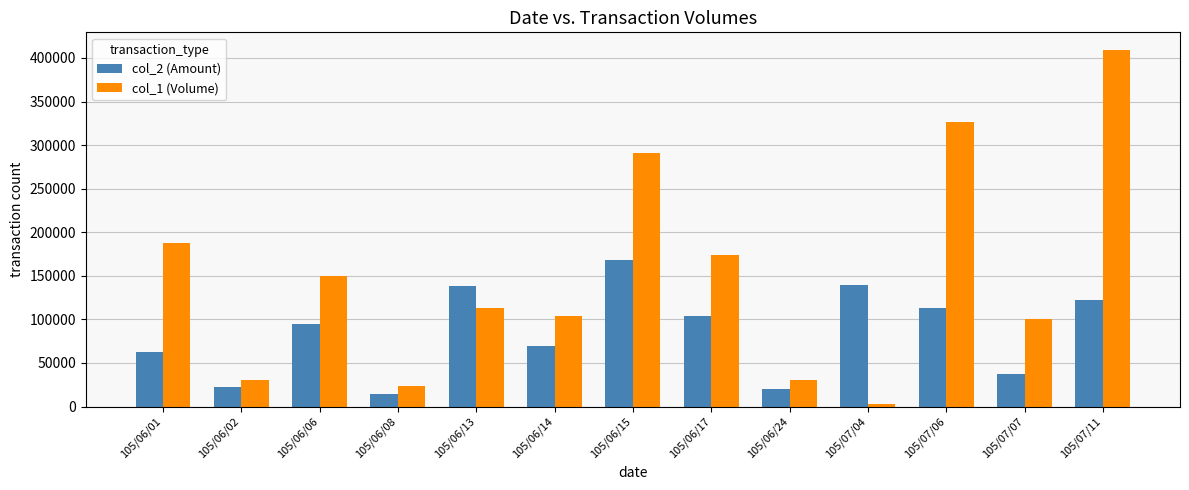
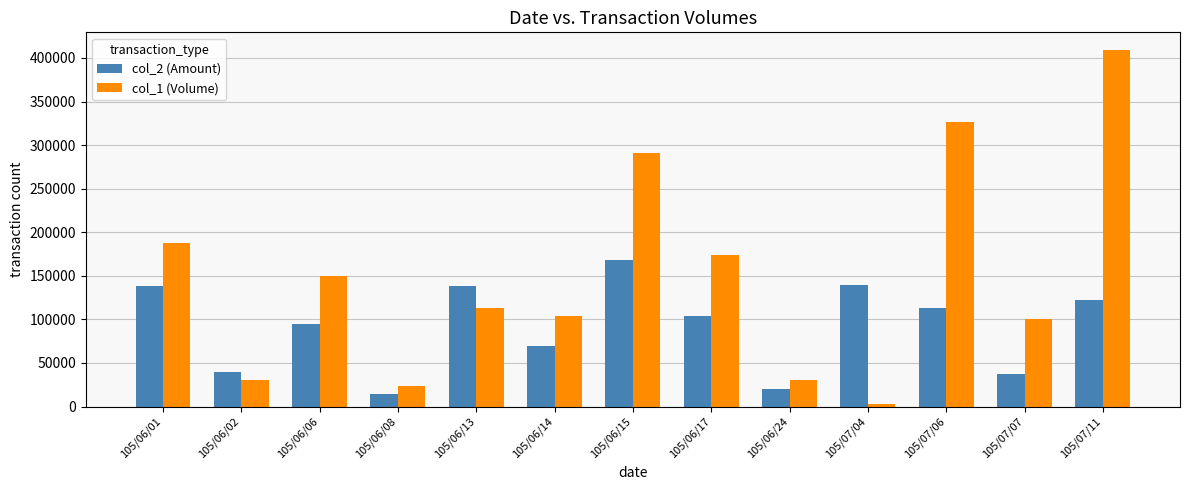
col_2 (Amount), 105/06/01: 60000 -> 140000
col_2 (Amount), 105/06/02: 20000 -> 40000
